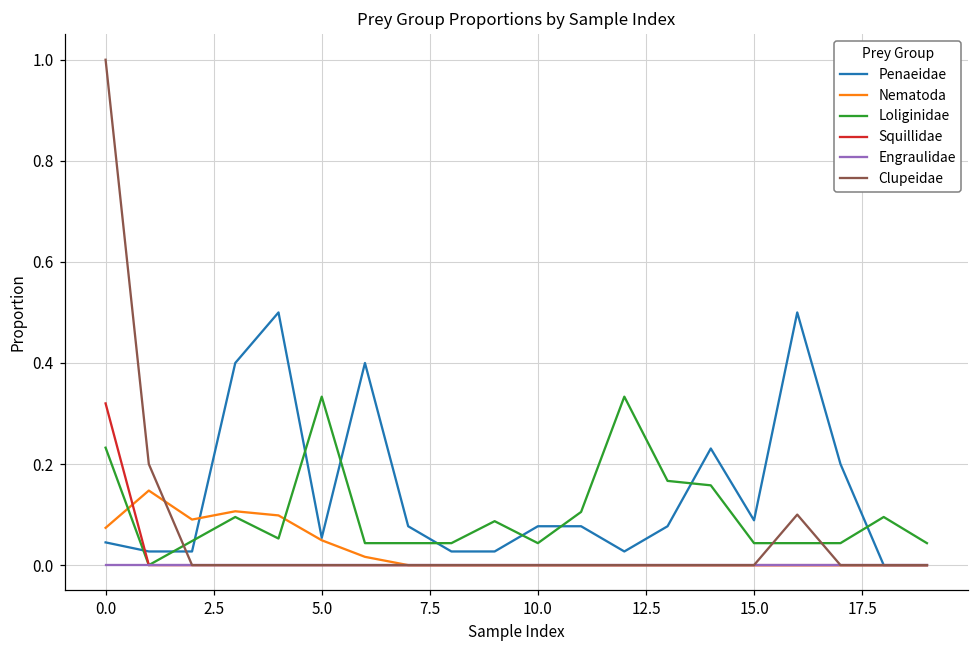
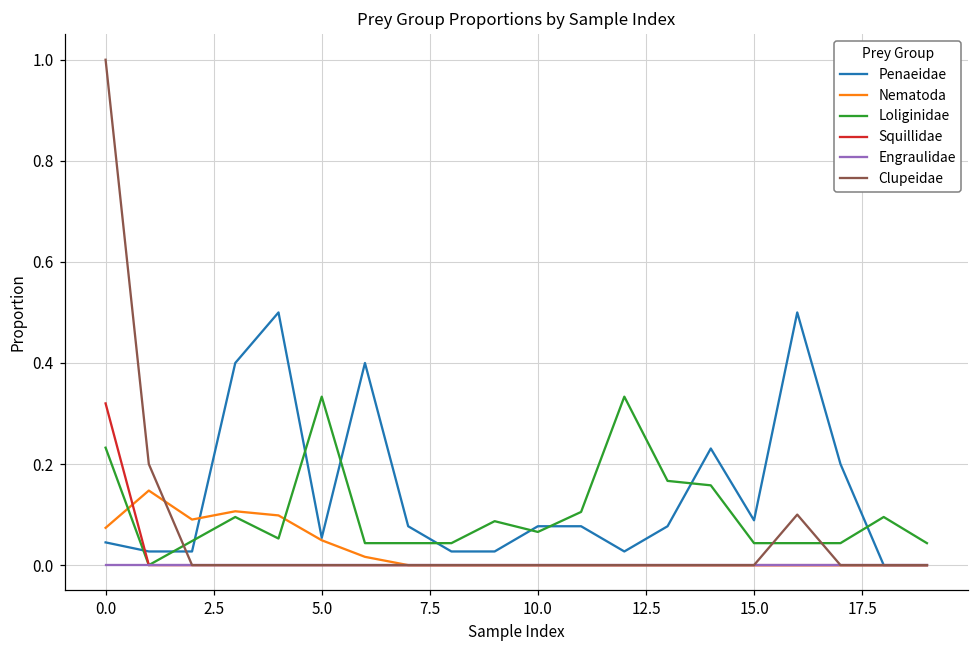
Loliginidae, 10.0: 0.04 -> 0.07
